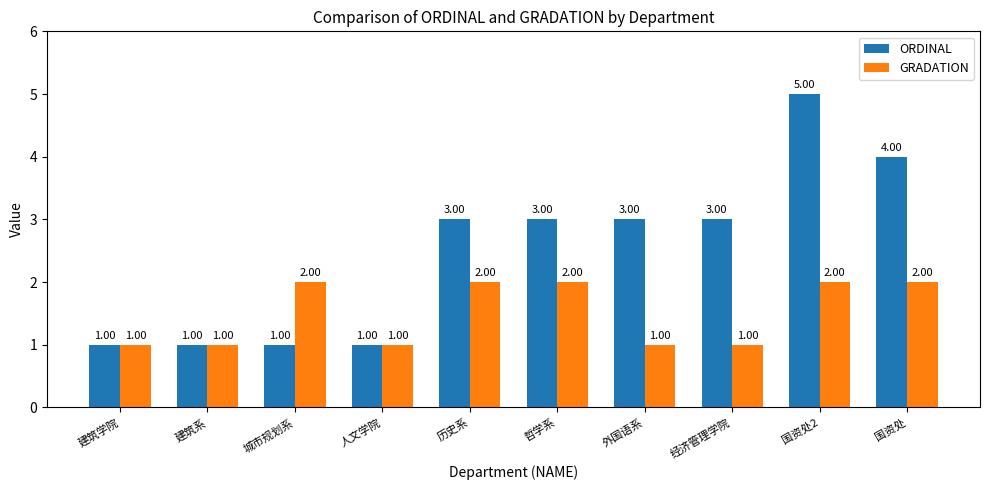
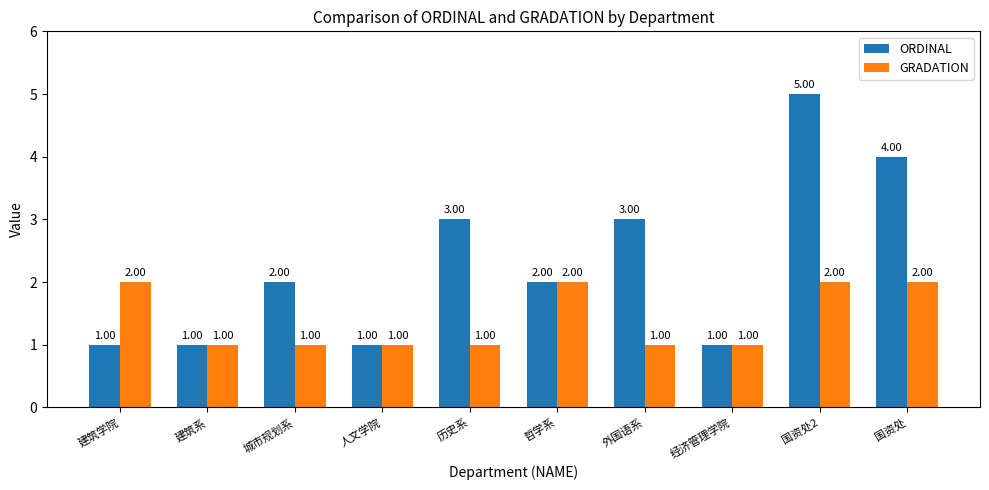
GRADATION, 建筑学院: 1.00 -> 2.00
ORDINAL, 城市规划系: 1.00 -> 2.00
GRADATION, 城市规划系: 2.00 -> 1.00
GRADATION, 历史系: 2.00 -> 1.00
ORDINAL, 哲学系: 3.00 -> 2.00
ORDINAL, 经济管理学院: 3.00 -> 1.00
